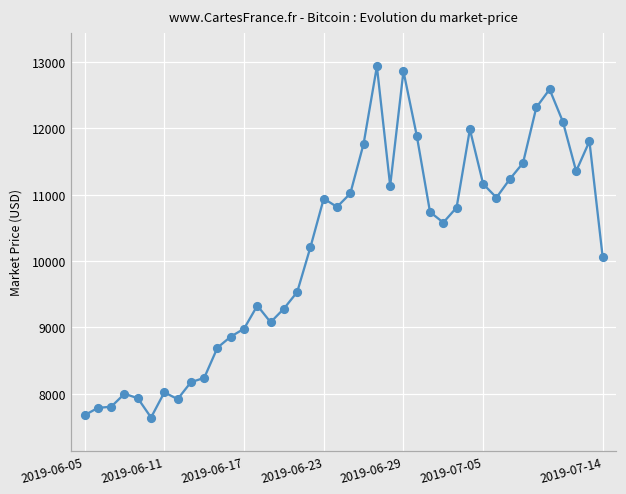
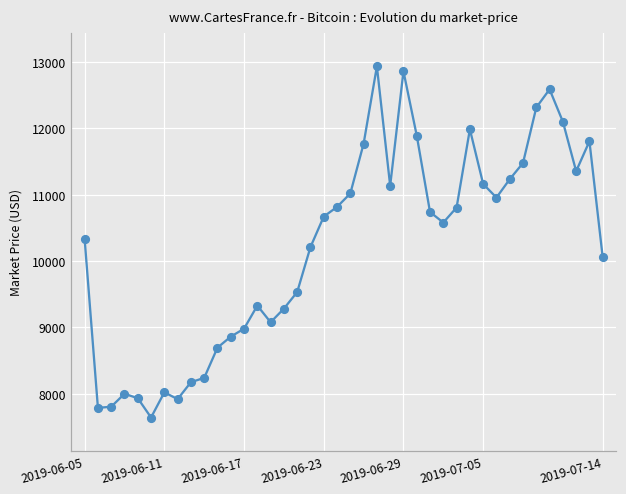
2019-06-05: 7700 -> 10300
2019-06-23: 10900 -> 10700
